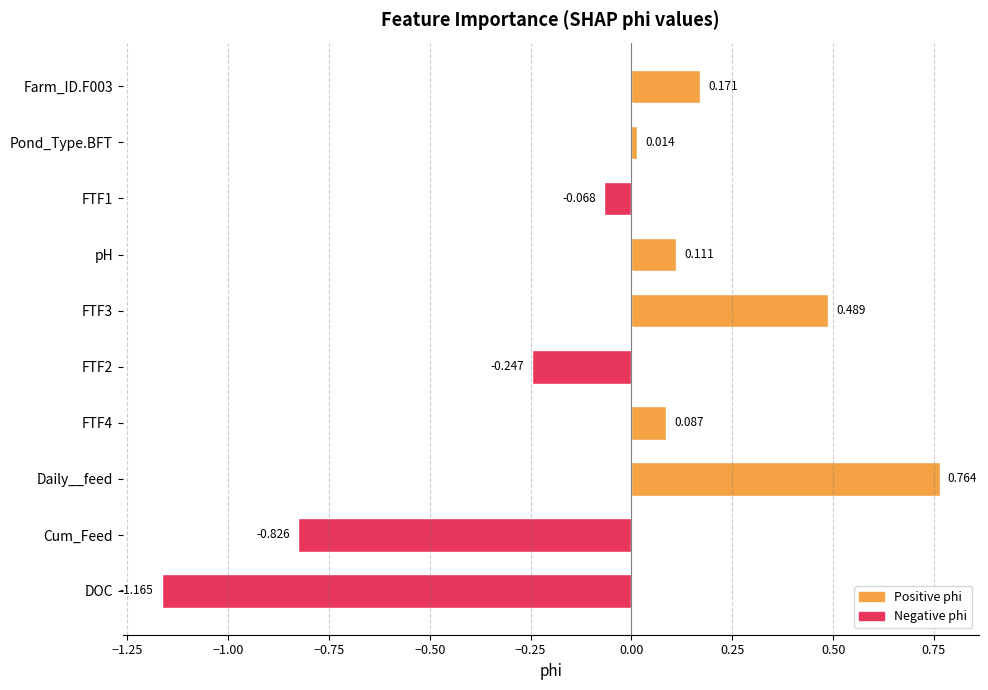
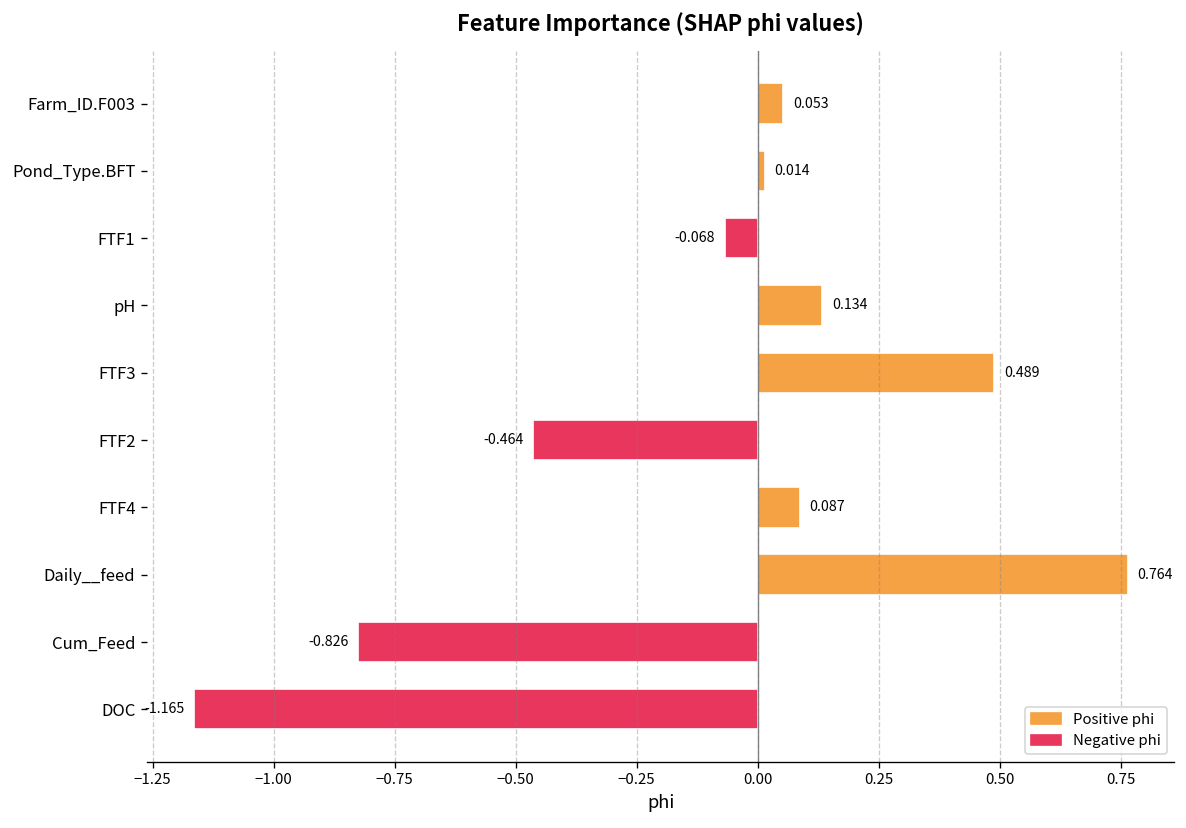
Farm_ID.F003: 0.171 -> 0.053
pH: 0.111 -> 0.134
FTF2: -0.247 -> -0.464
